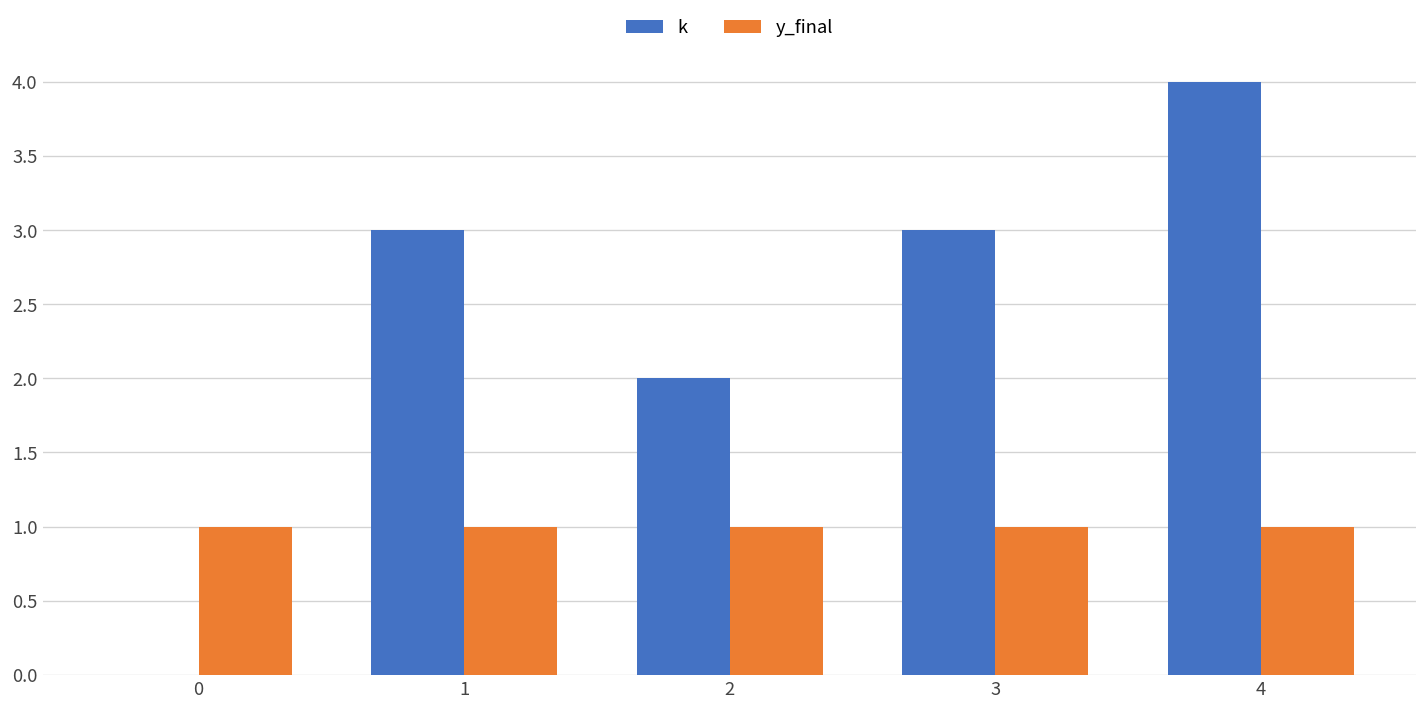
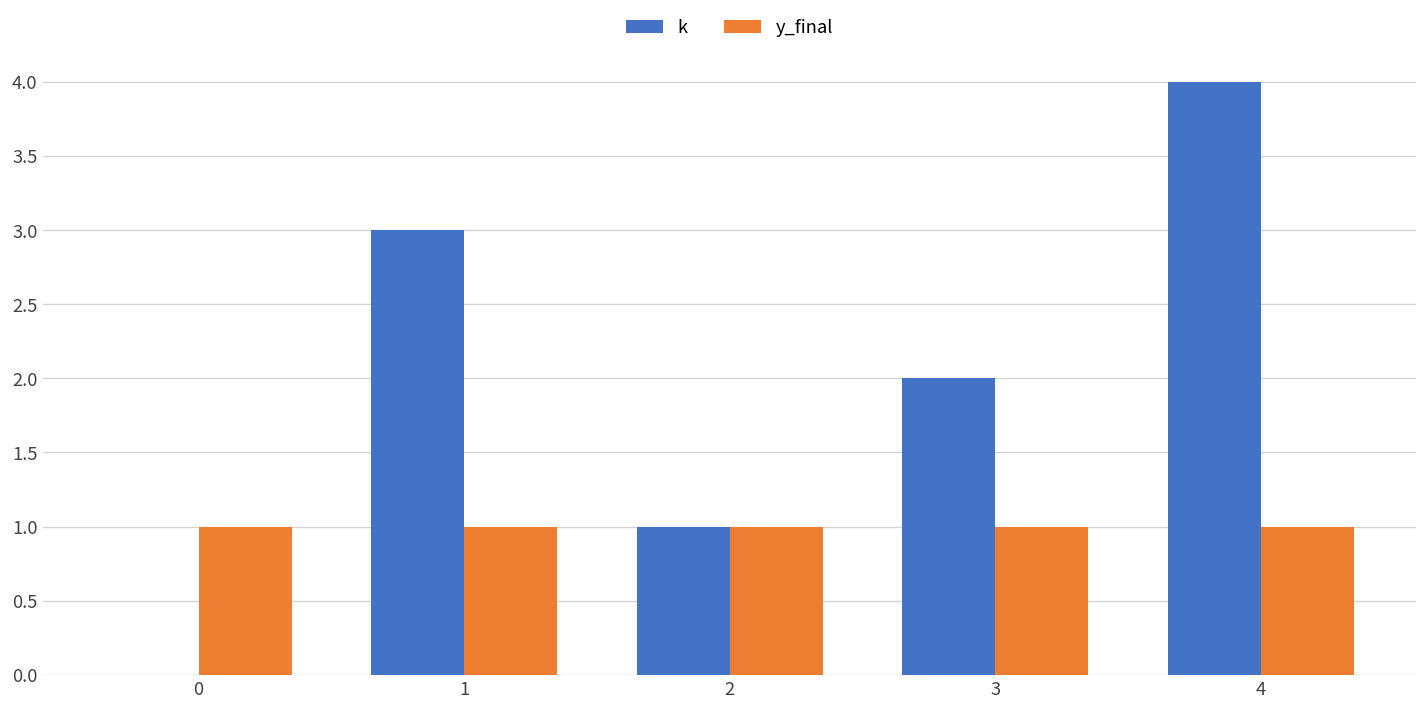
k, 2: 2 -> 1
k, 3: 3 -> 2
